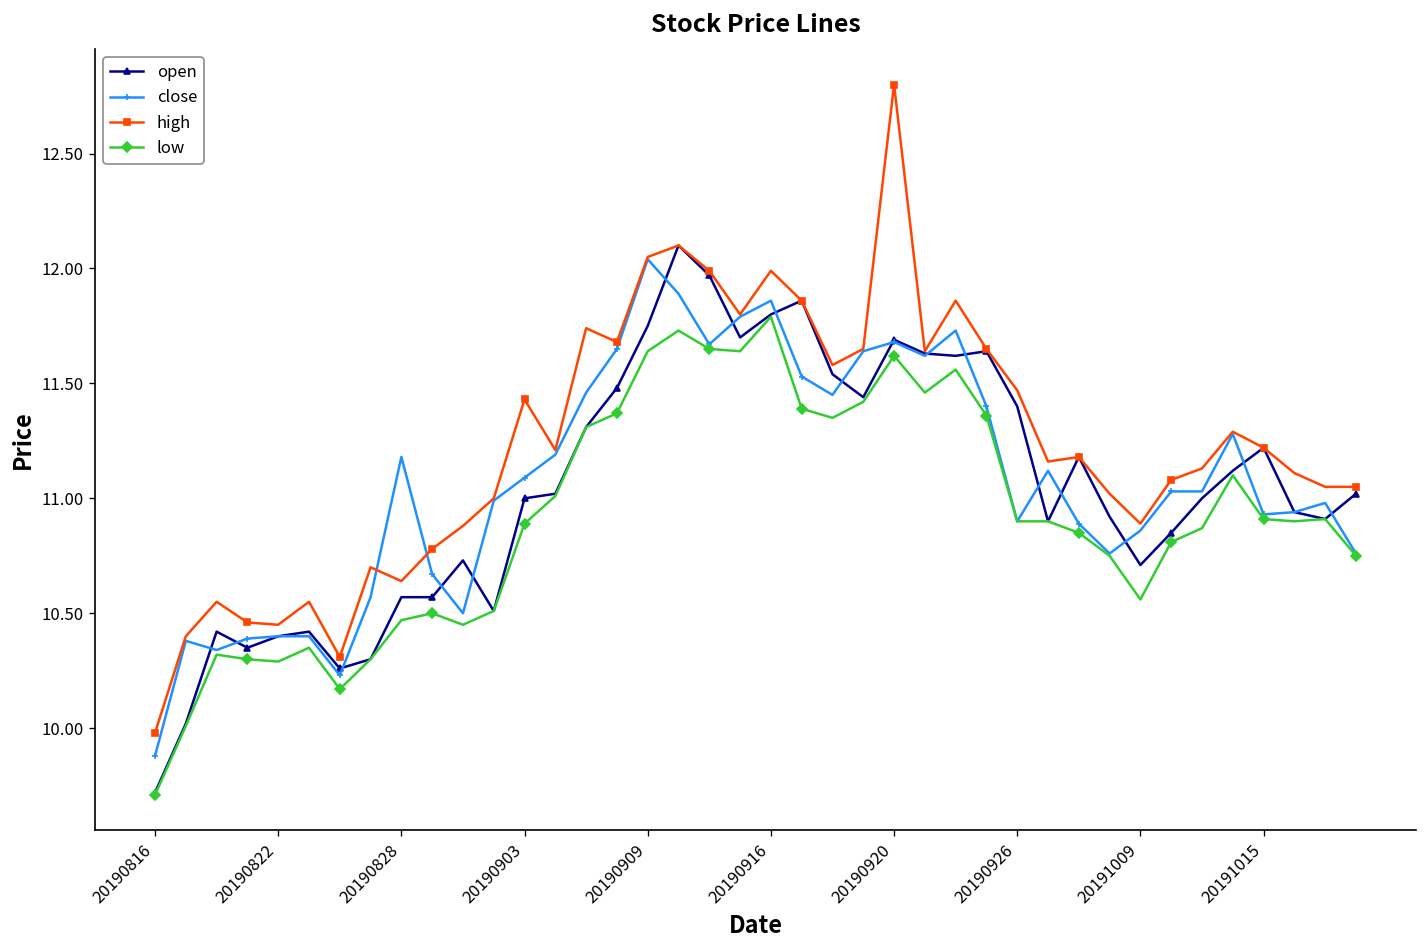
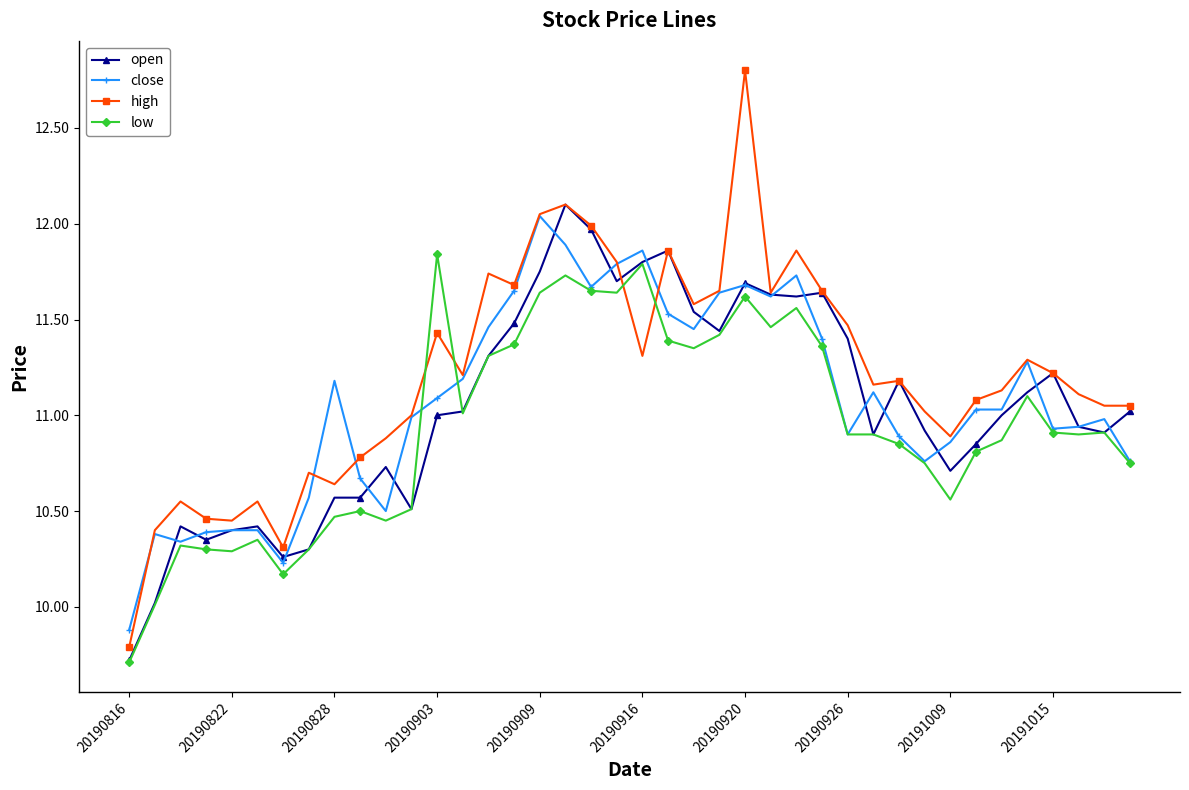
high, 20190816: 9.98 -> 9.79
low, 20190903: 10.89 -> 11.84
high, 20190916: 11.99 -> 11.31
